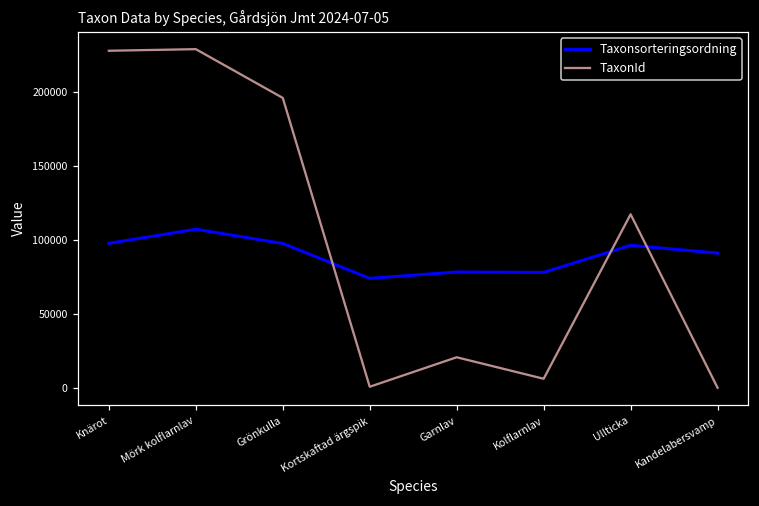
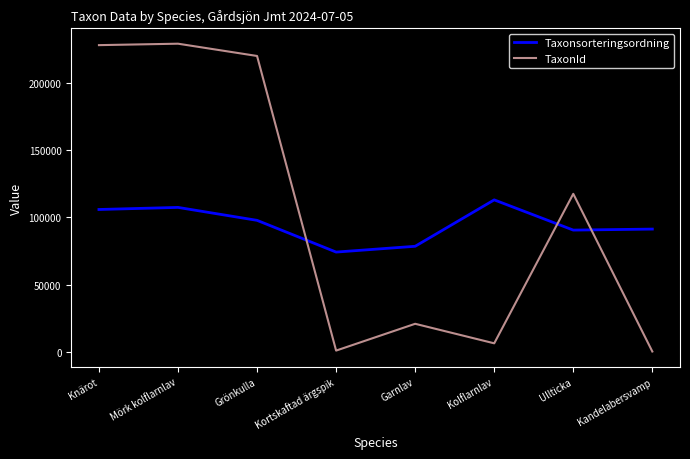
Taxonsorteringsordning, Knärot: 98000 -> 106000
TaxonId, Grönkulla: 196000 -> 220000
Taxonsorteringsordning, Kolflarnlav: 78000 -> 113000
Taxonsorteringsordning, Ullticka: 96000 -> 91000
